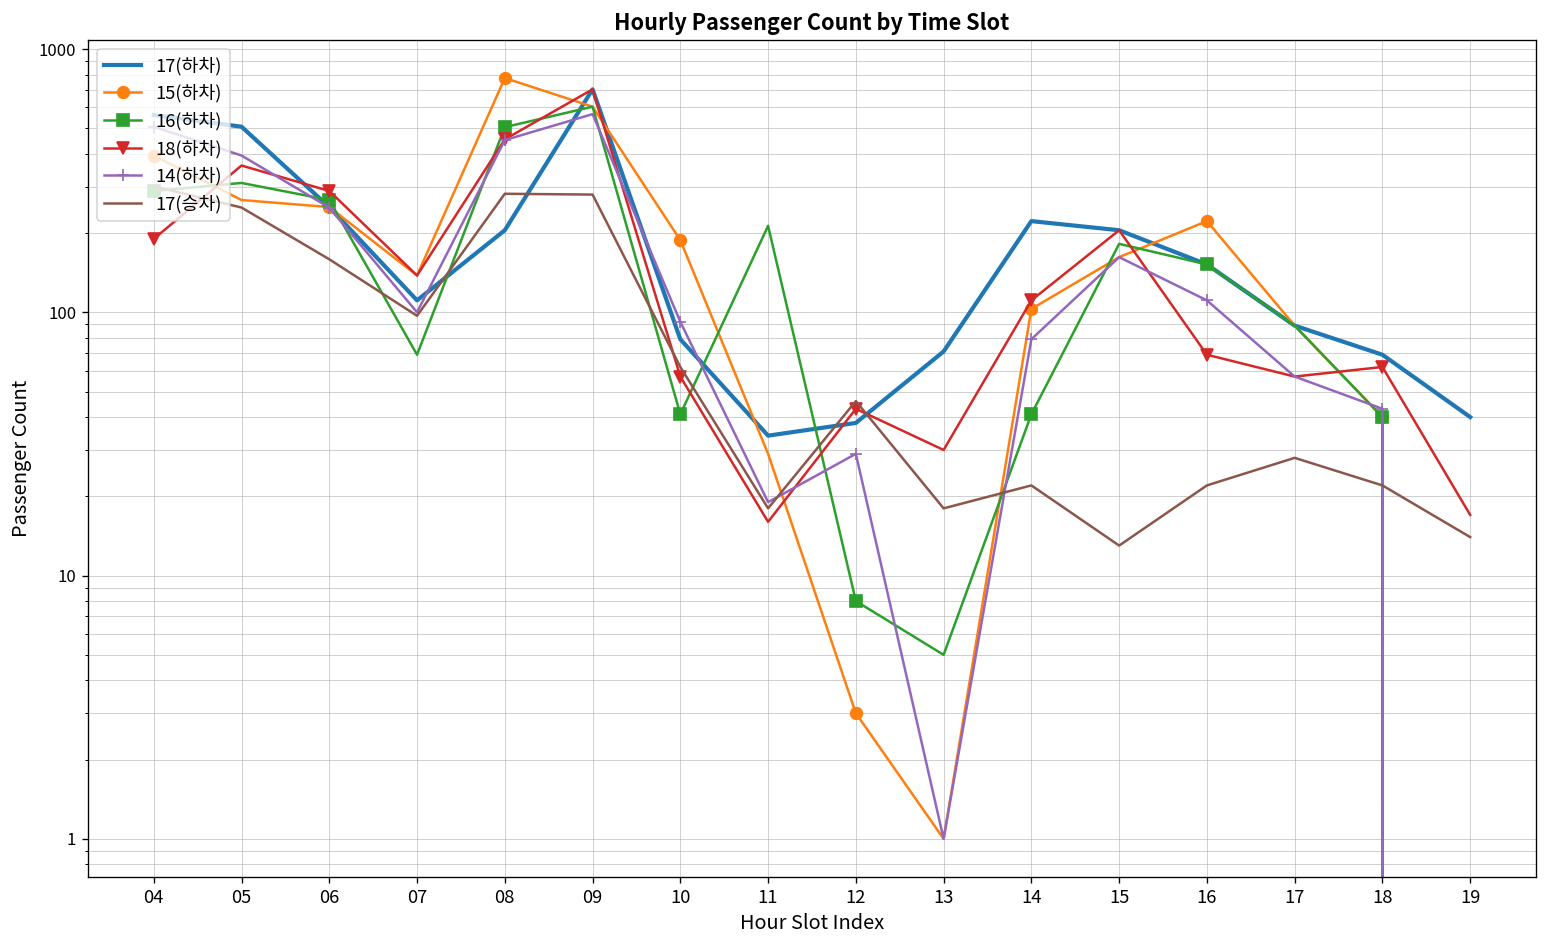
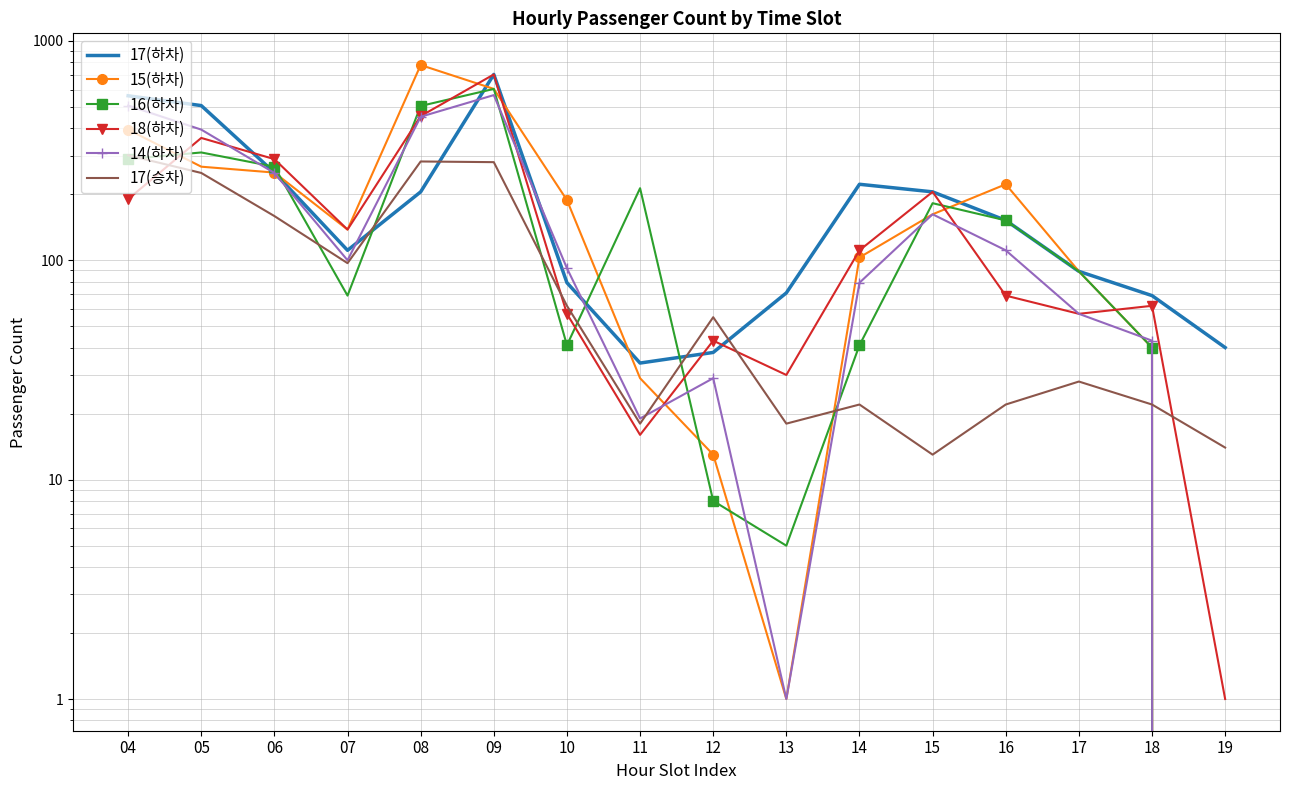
15(하차), 12: 3 -> 13
17(승차), 12: 46 -> 55
18(하차), 19: 17 -> 1
